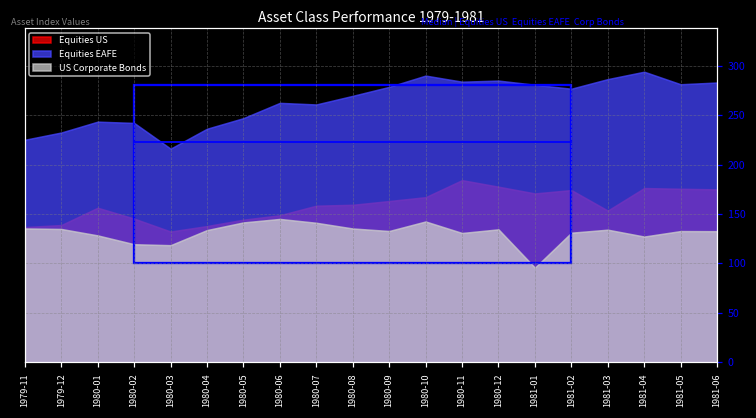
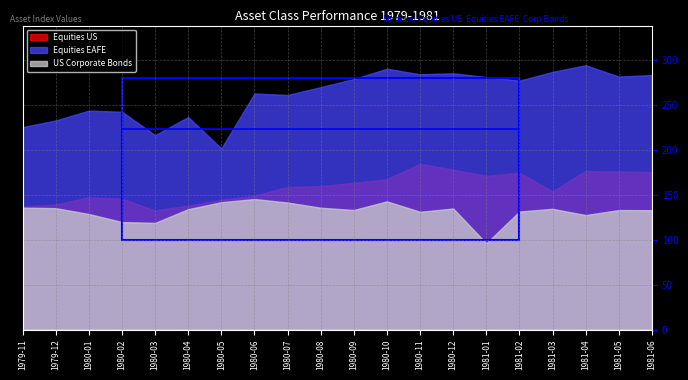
Equities US, 1980-01: 160 -> 150
Equities EAFE, 1980-05: 250 -> 200
